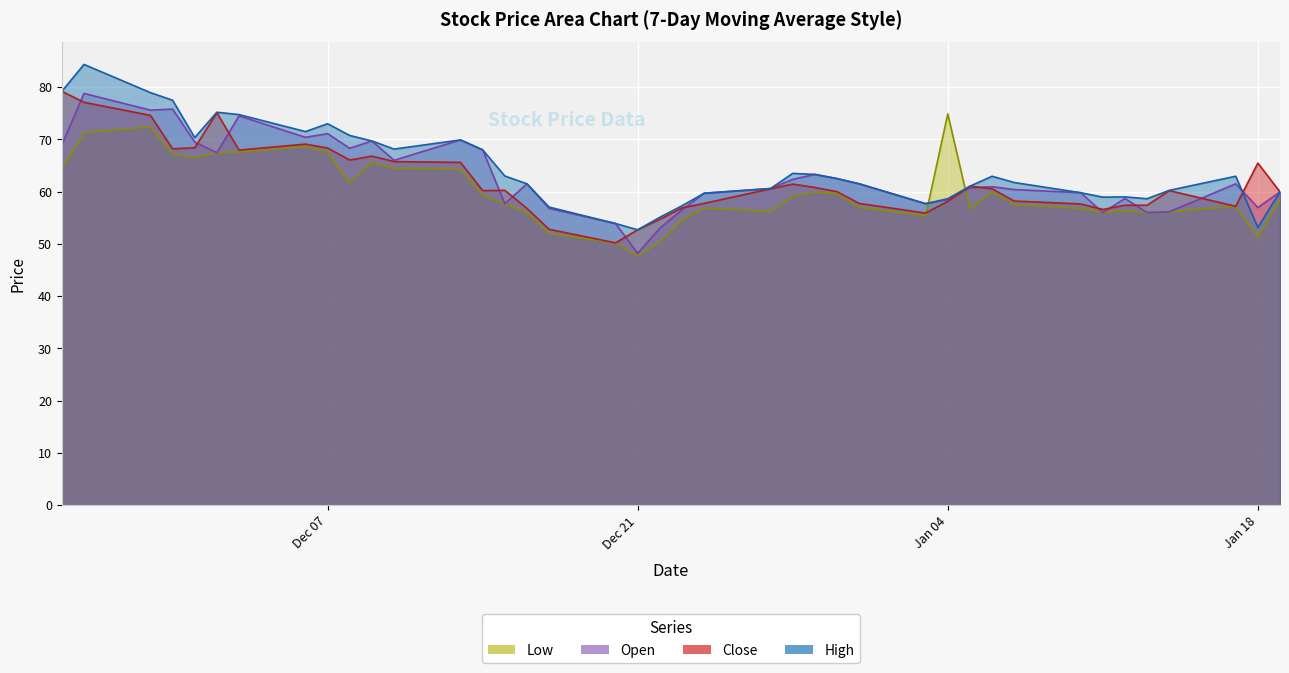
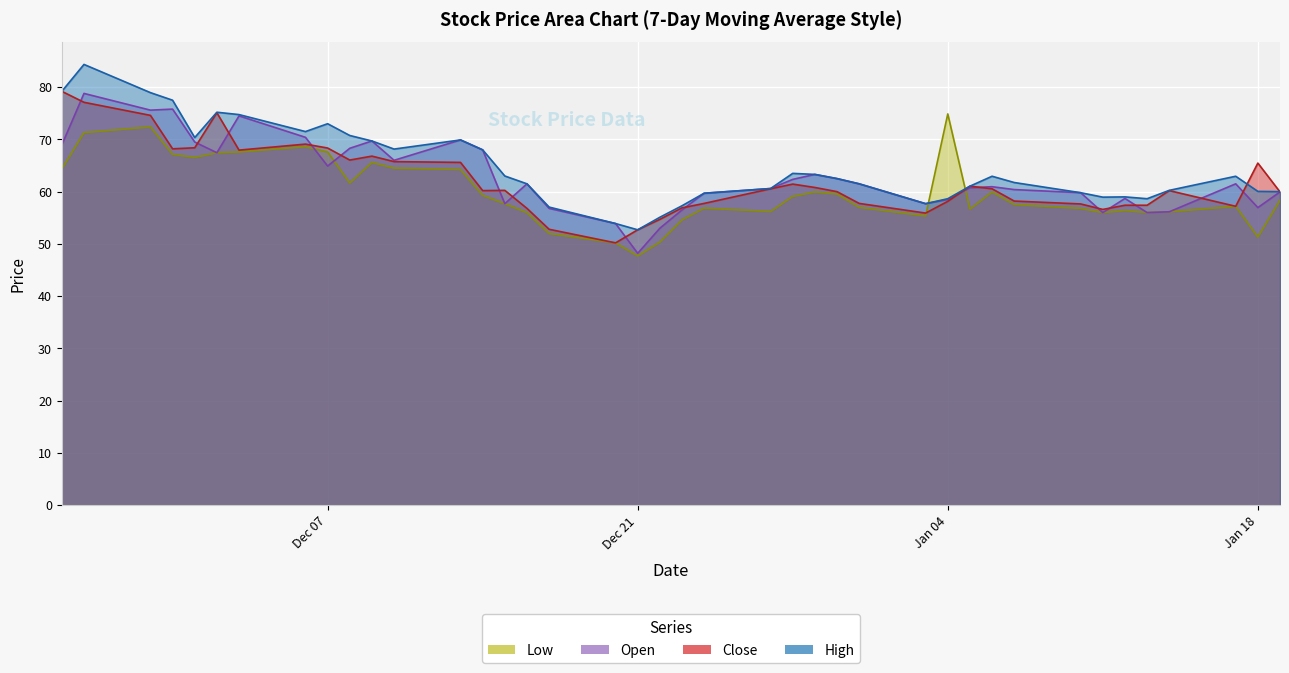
Open, Dec 07: 71 -> 65
High, Jan 18: 53 -> 60
